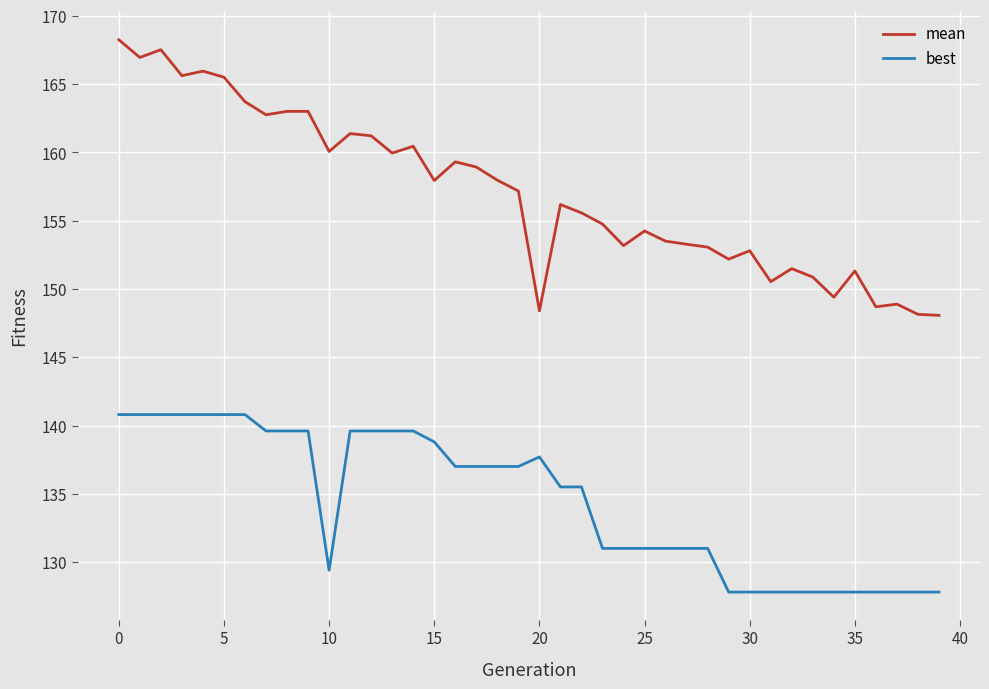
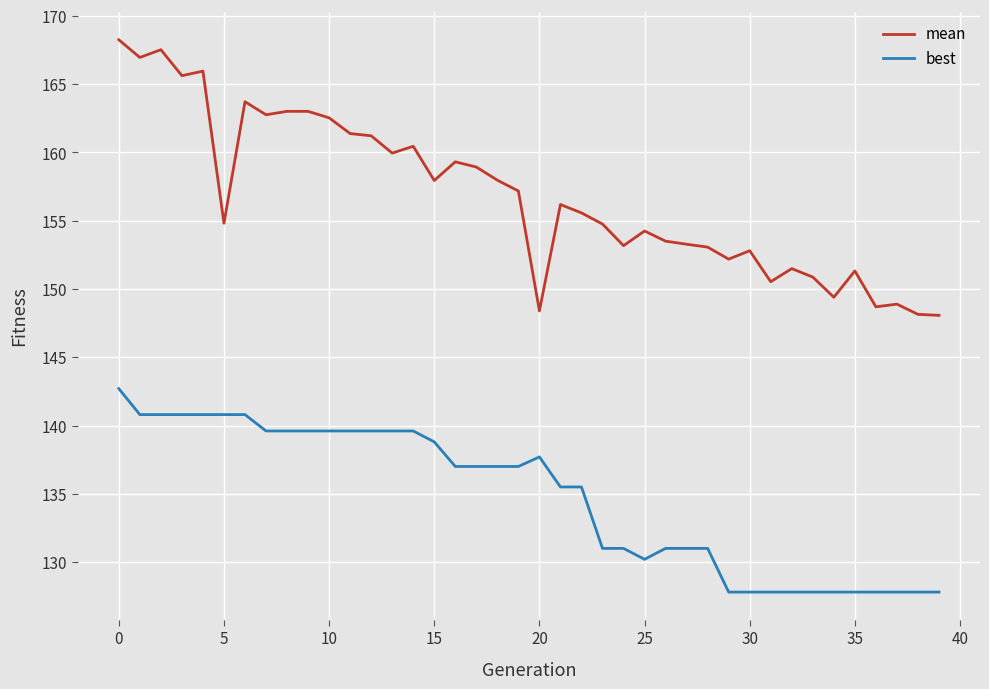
best, 0: 140.8 -> 142.7
mean, 5: 165.5 -> 154.8
mean, 10: 160.1 -> 162.5
best, 10: 129.4 -> 139.6
best, 25: 131.0 -> 130.2
